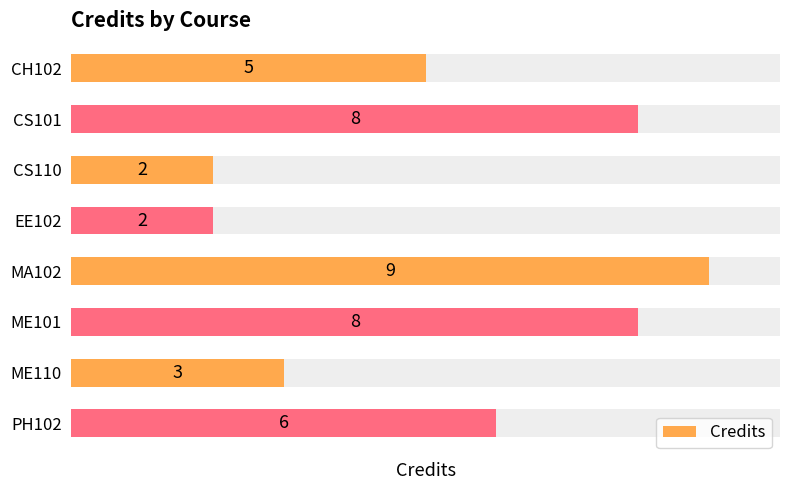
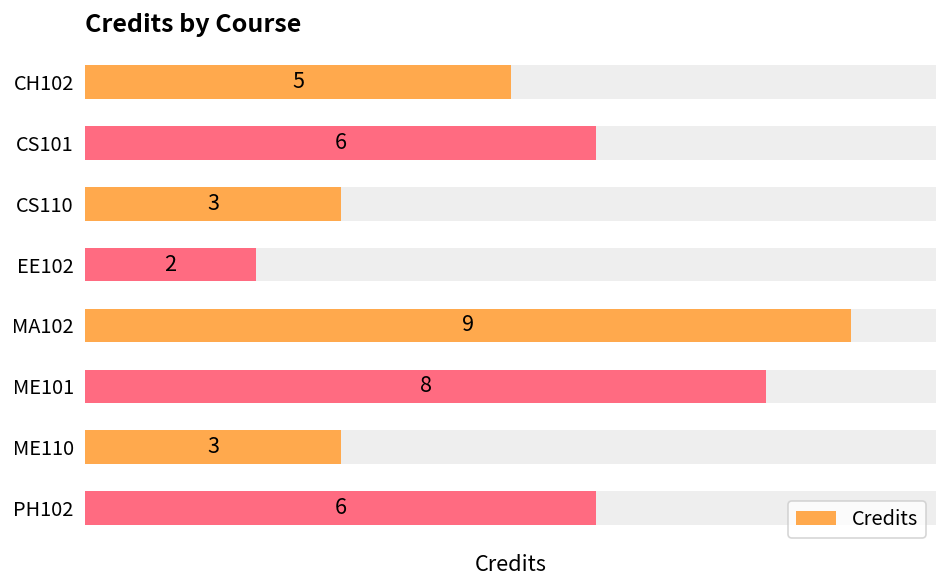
Credits, CS101: 8 -> 6
Credits, CS110: 2 -> 3
